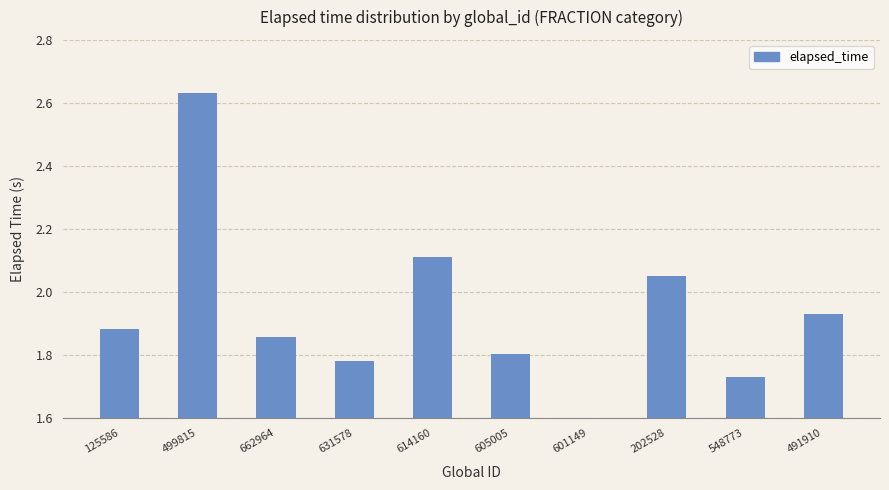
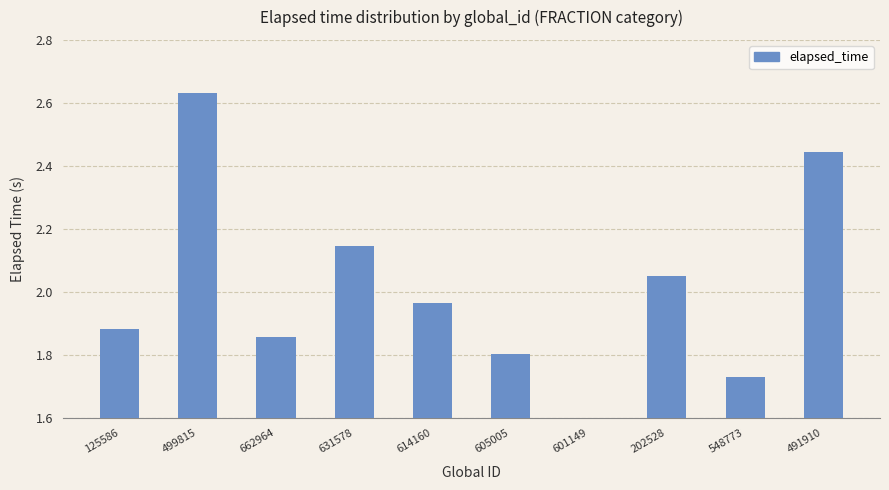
631578: 1.78 -> 2.15
614160: 2.11 -> 1.96
491910: 1.93 -> 2.44
